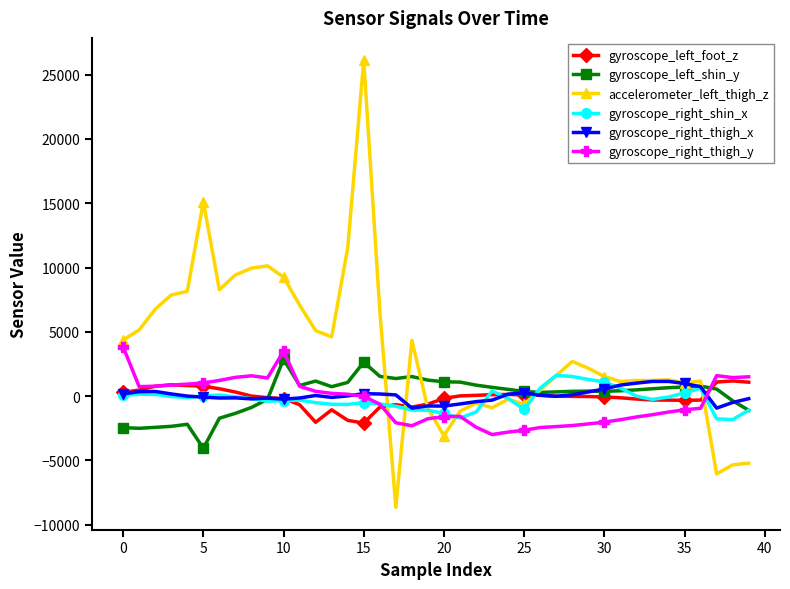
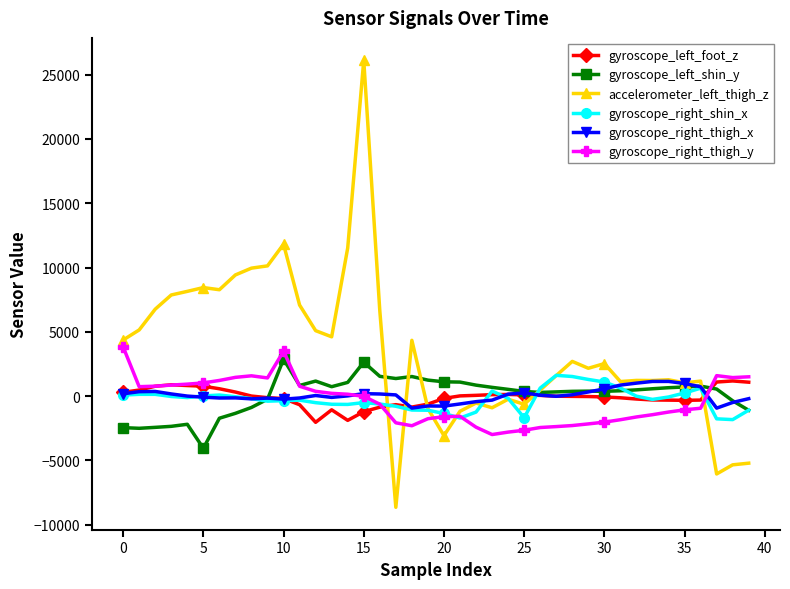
accelerometer_left_thigh_z, 5: 15100 -> 8400
accelerometer_left_thigh_z, 10: 9200 -> 11800
gyroscope_left_foot_z, 15: -2100 -> -1200
gyroscope_right_shin_x, 25: -1000 -> -1700
accelerometer_left_thigh_z, 30: 1500 -> 2500
